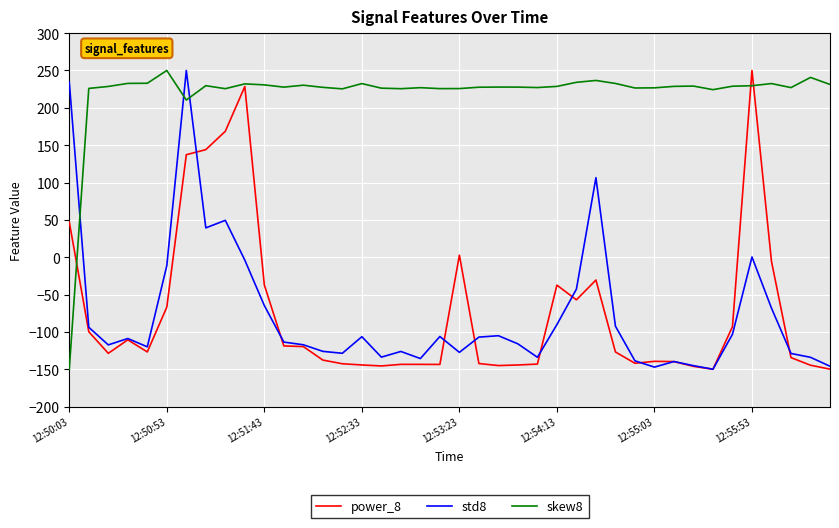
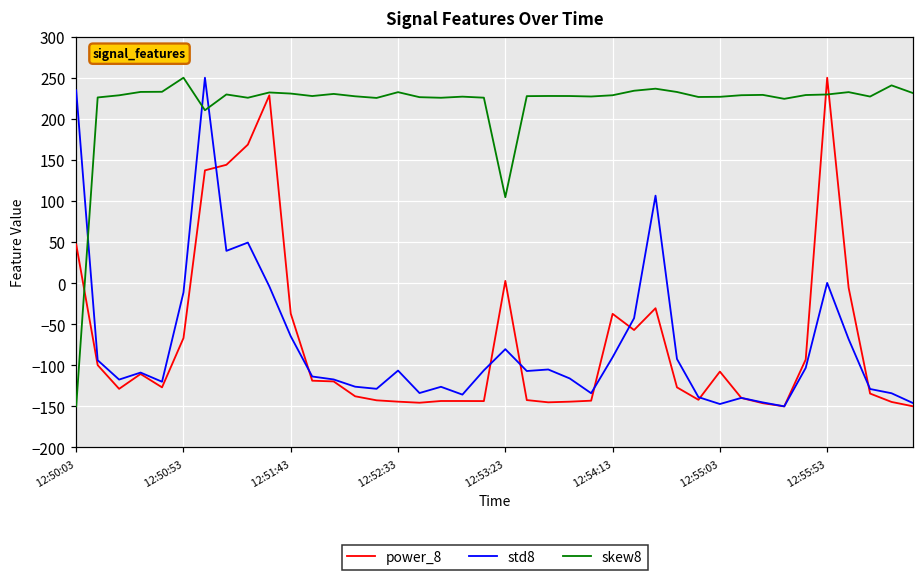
std8, 12:53:23: -130 -> -80
skew8, 12:53:23: 230 -> 100
power_8, 12:55:03: -140 -> -110
